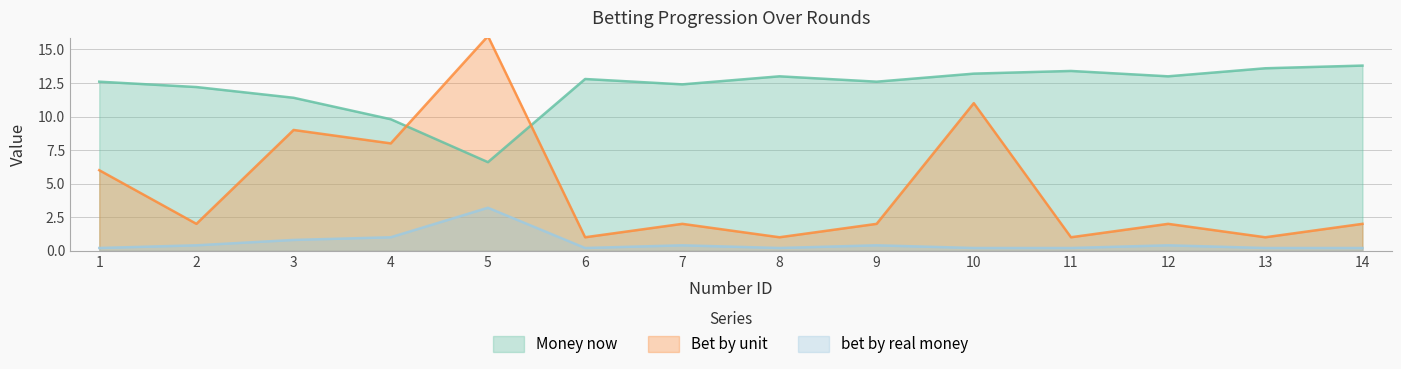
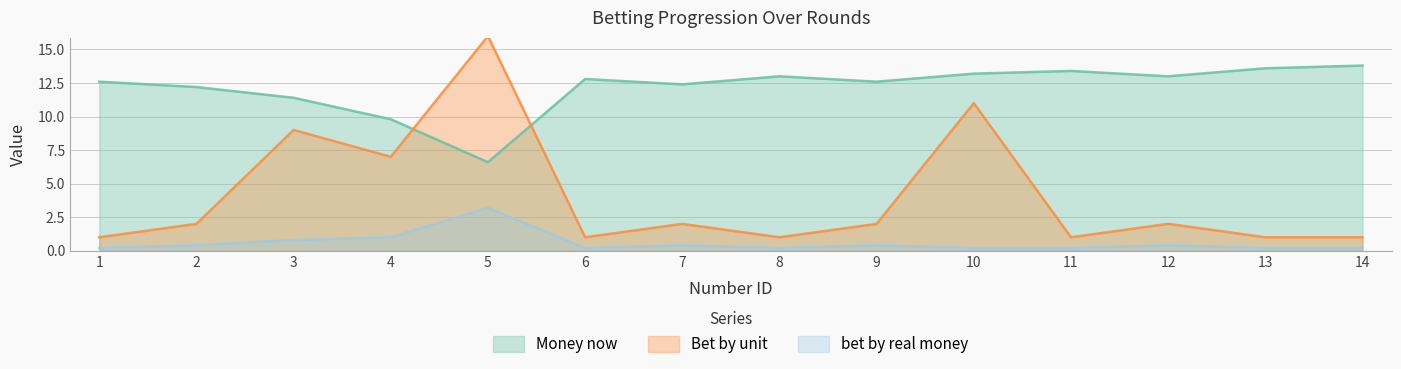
Bet by unit, 1: 6 -> 1
Bet by unit, 4: 8 -> 7
Bet by unit, 14: 2 -> 1
